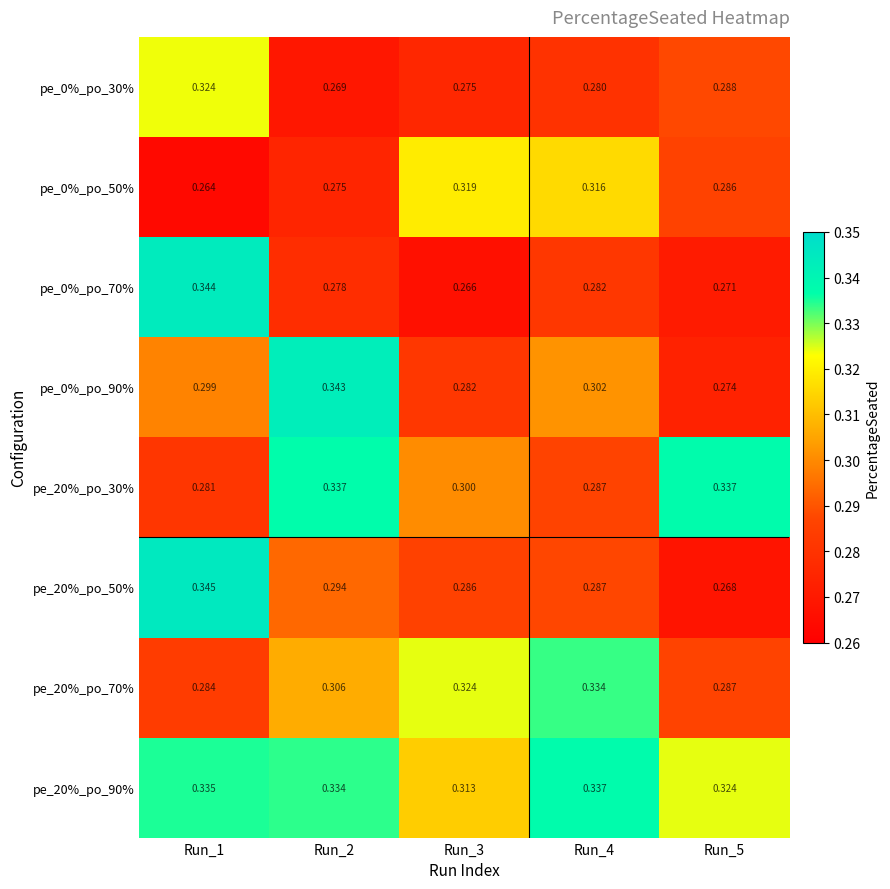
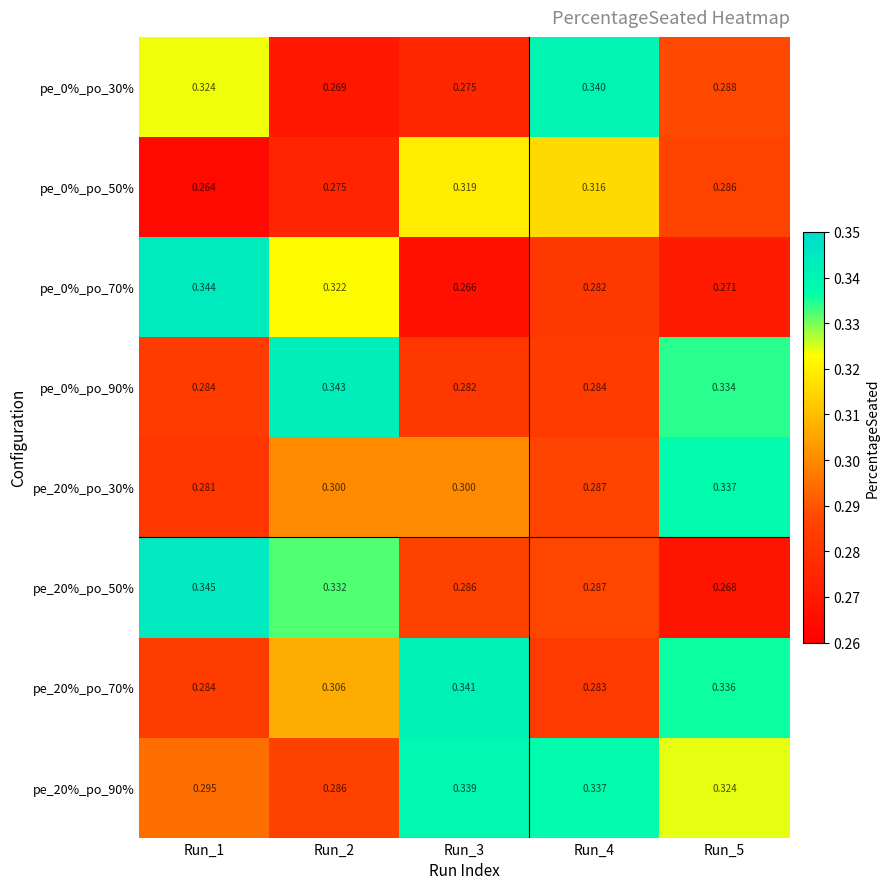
pe_0%_po_30%, Run_4: 0.280 -> 0.340
pe_0%_po_70%, Run_2: 0.278 -> 0.322
pe_0%_po_90%, Run_1: 0.299 -> 0.284
pe_0%_po_90%, Run_4: 0.302 -> 0.284
pe_0%_po_90%, Run_5: 0.274 -> 0.334
pe_20%_po_30%, Run_2: 0.337 -> 0.300
pe_20%_po_50%, Run_2: 0.294 -> 0.332
pe_20%_po_70%, Run_3: 0.324 -> 0.341
pe_20%_po_70%, Run_4: 0.334 -> 0.283
pe_20%_po_70%, Run_5: 0.287 -> 0.336
pe_20%_po_90%, Run_1: 0.335 -> 0.295
pe_20%_po_90%, Run_2: 0.334 -> 0.286
pe_20%_po_90%, Run_3: 0.313 -> 0.339
